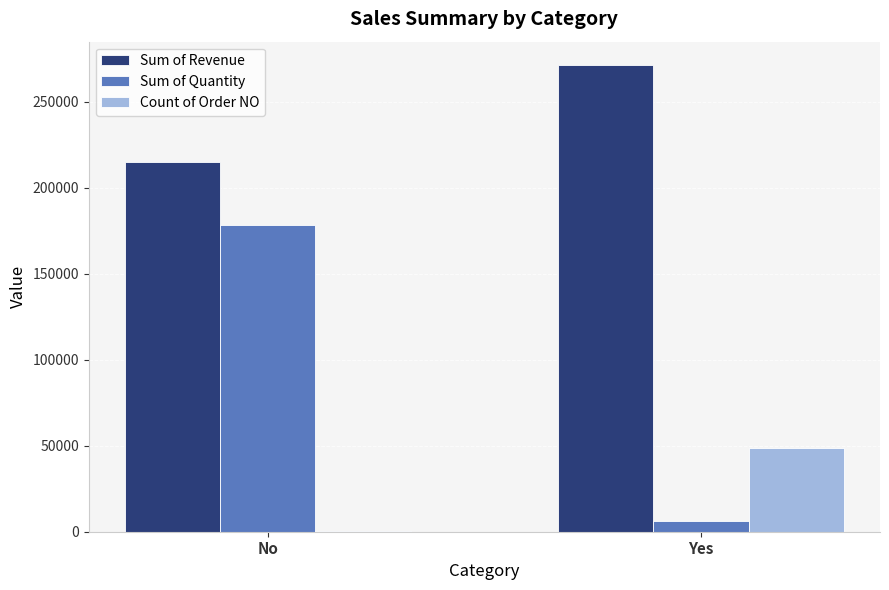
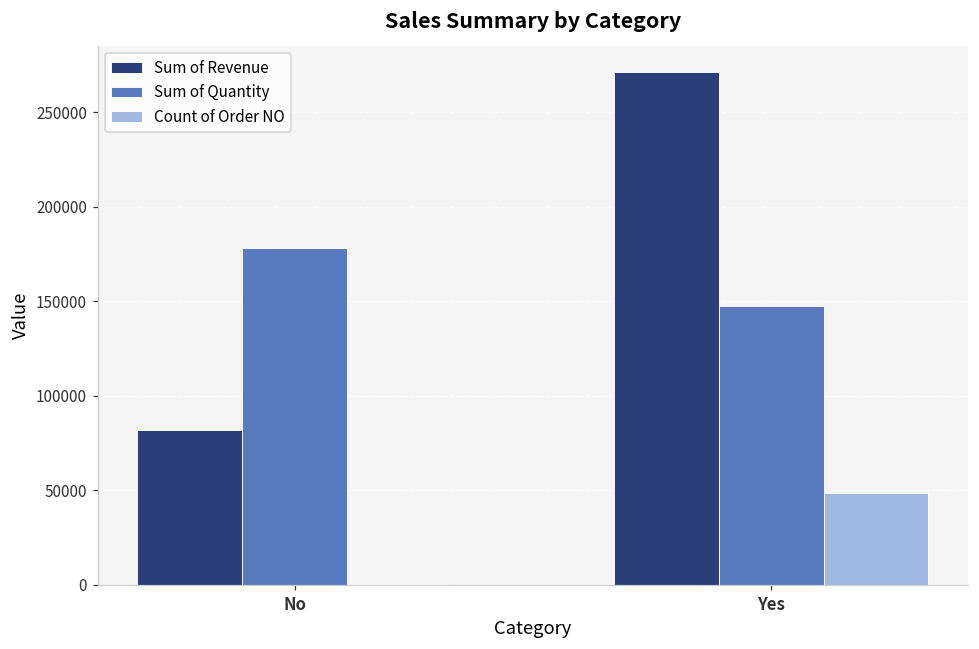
Sum of Revenue, No: 215000 -> 82000
Sum of Quantity, Yes: 6000 -> 148000
